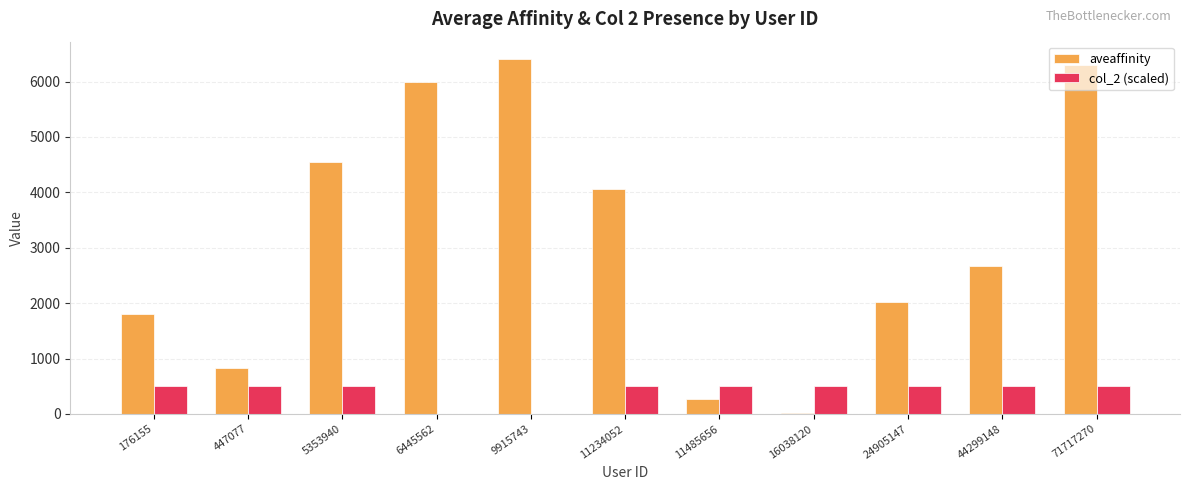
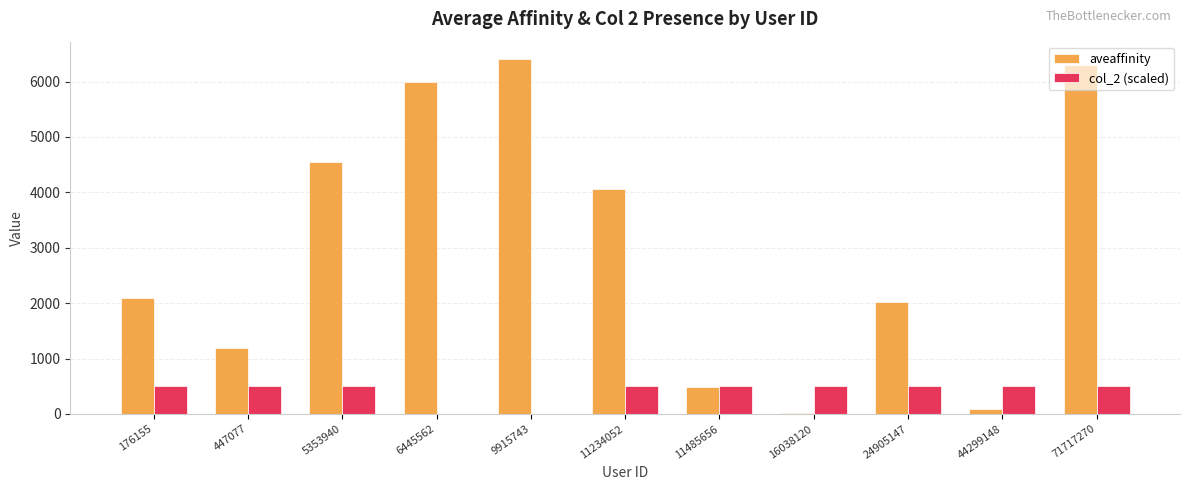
aveaffinity, 176155: 1800 -> 2100
aveaffinity, 447077: 800 -> 1200
aveaffinity, 11485656: 300 -> 500
aveaffinity, 44299148: 2700 -> 100
